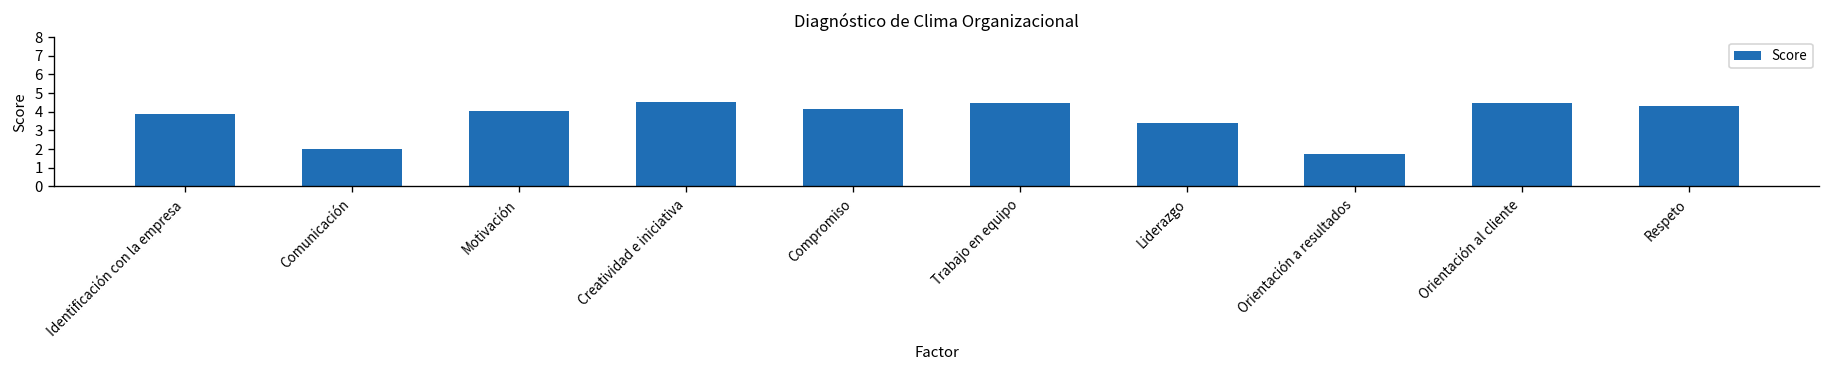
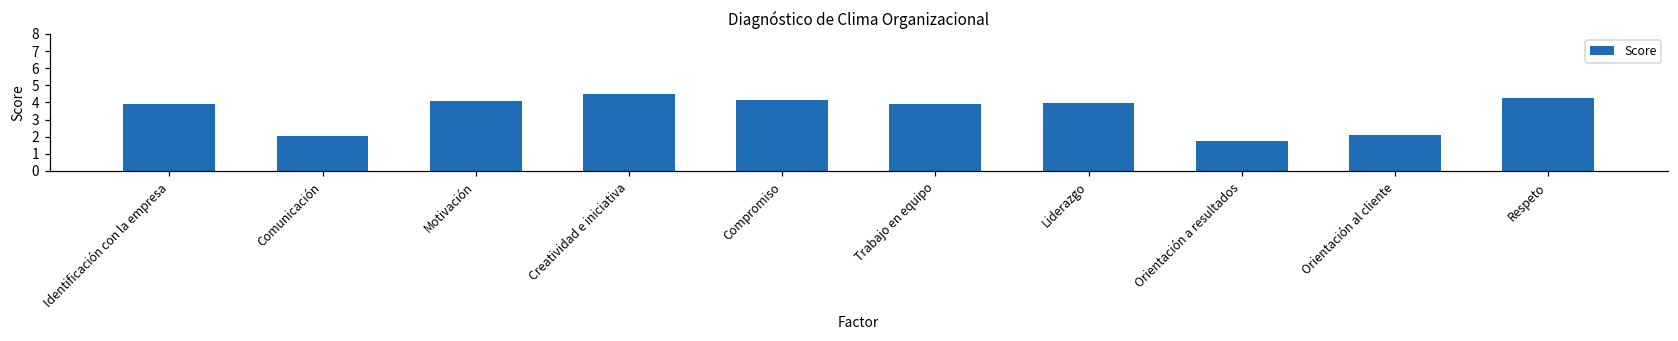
Trabajo en equipo: 4.4 -> 3.9
Liderazgo: 3.4 -> 4.0
Orientación al cliente: 4.5 -> 2.1
